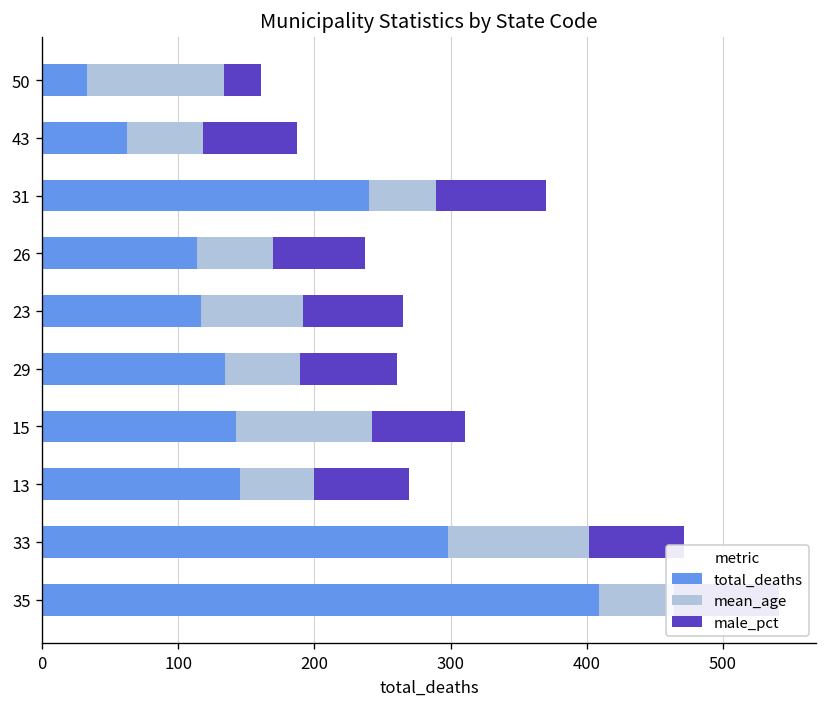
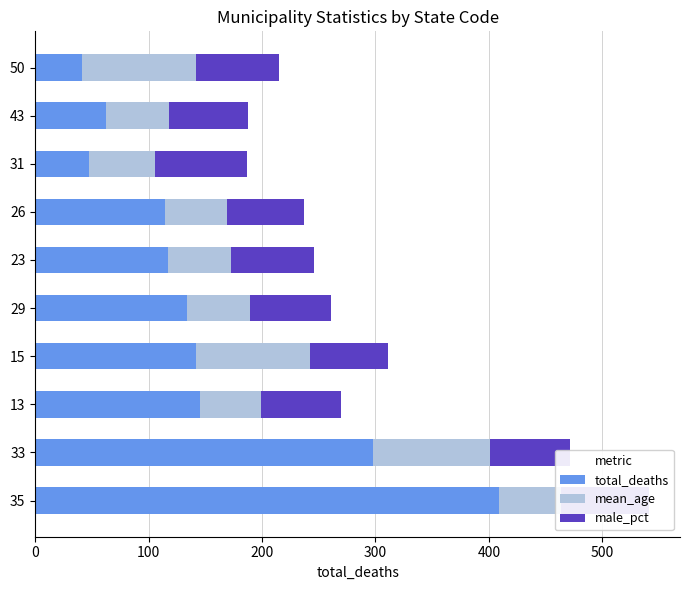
total_deaths, 50: 33 -> 41
male_pct, 50: 27 -> 73
total_deaths, 31: 240 -> 47
mean_age, 31: 50 -> 59
mean_age, 23: 75 -> 56
